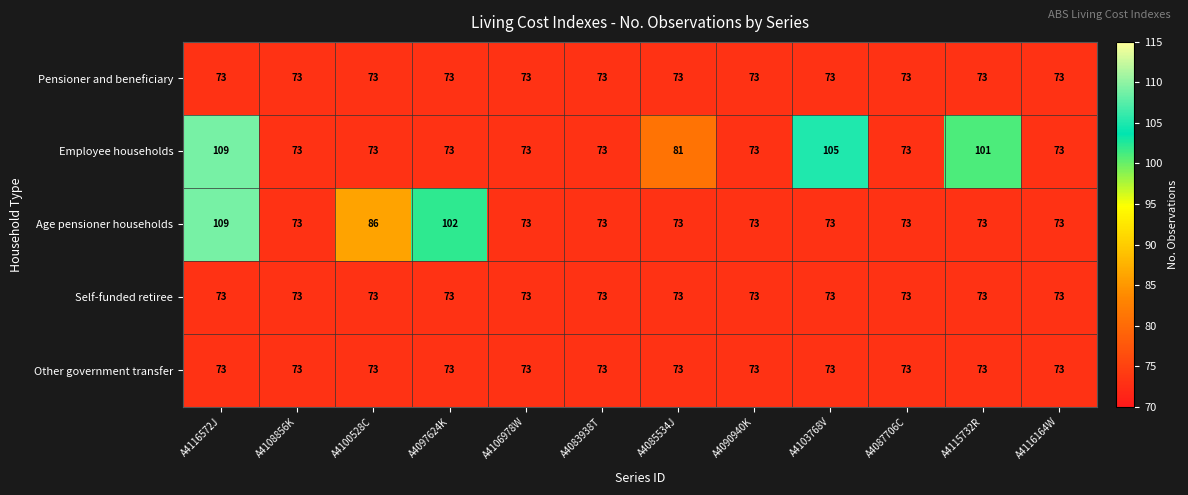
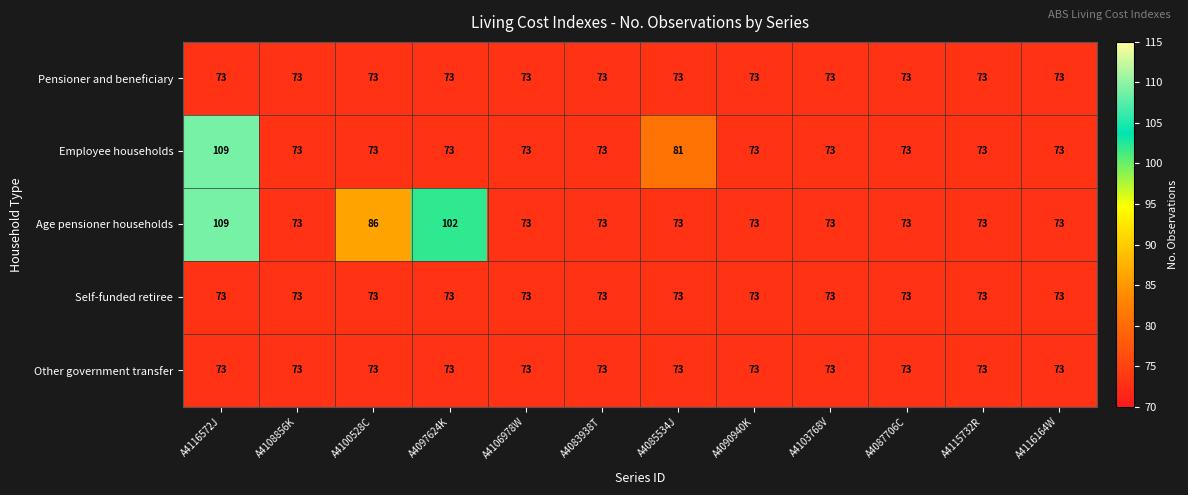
Employee households, A4103768V: 105 -> 73
Employee households, A4115732R: 101 -> 73
